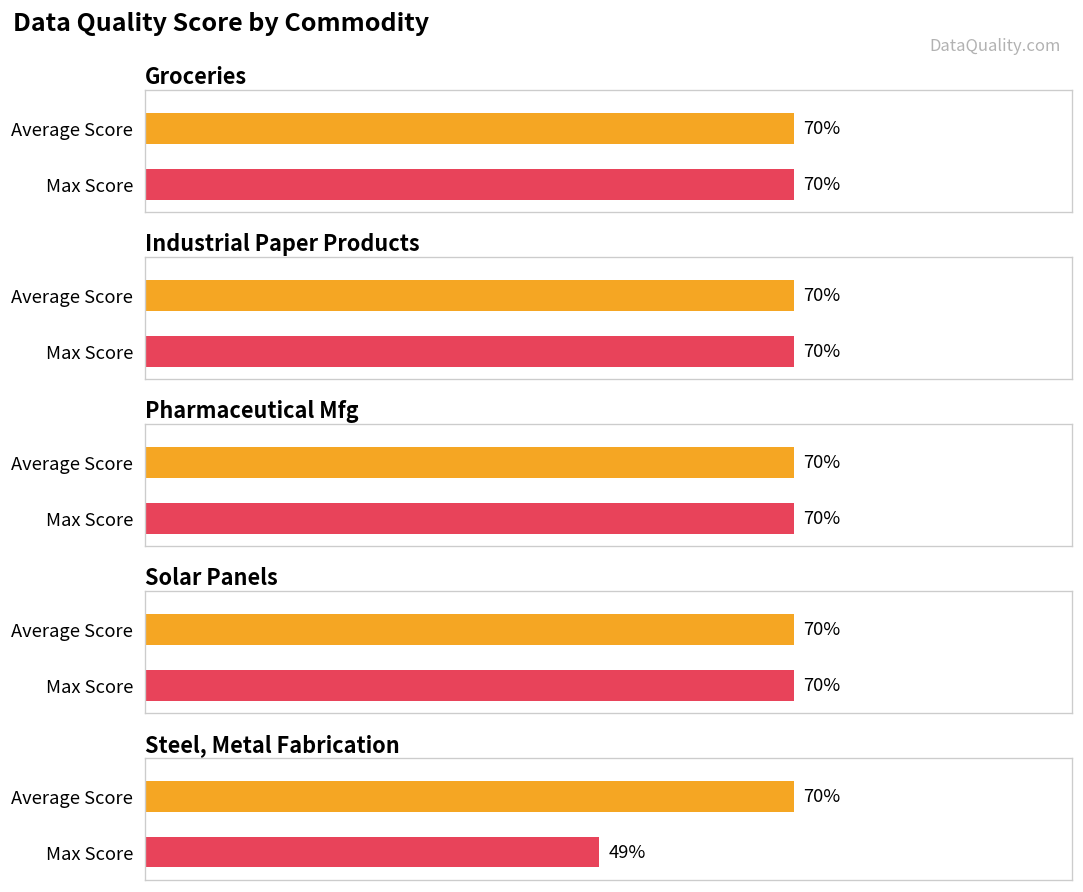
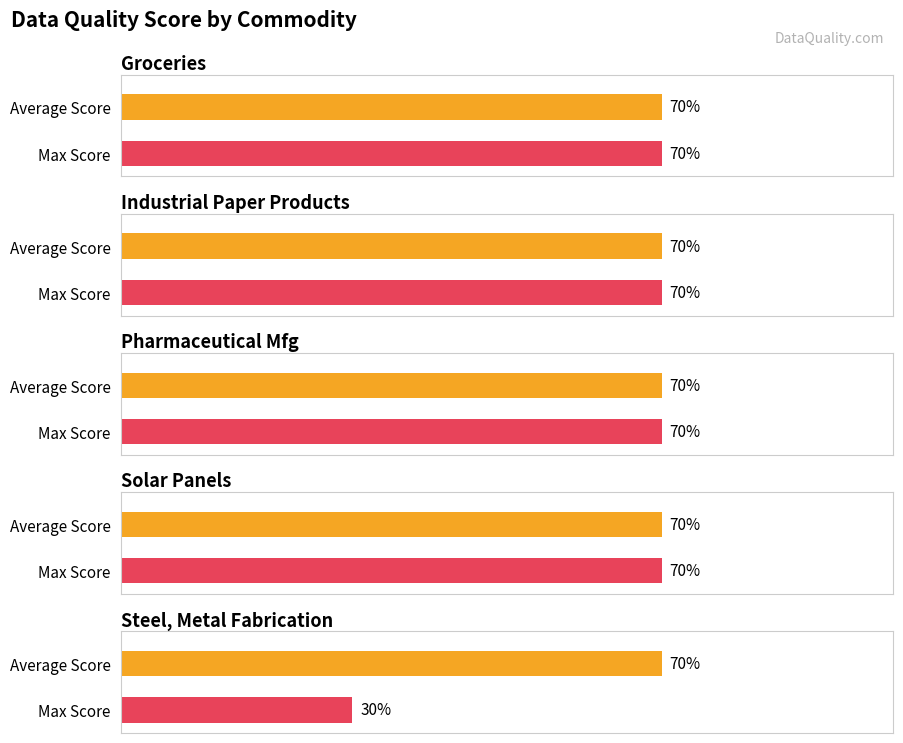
Steel, Metal Fabrication, Max Score: 49% -> 30%
